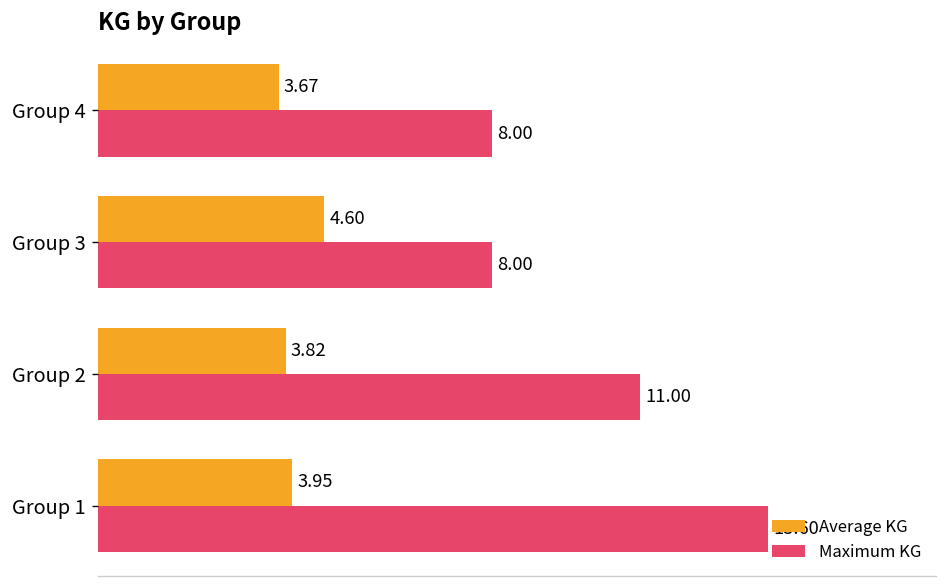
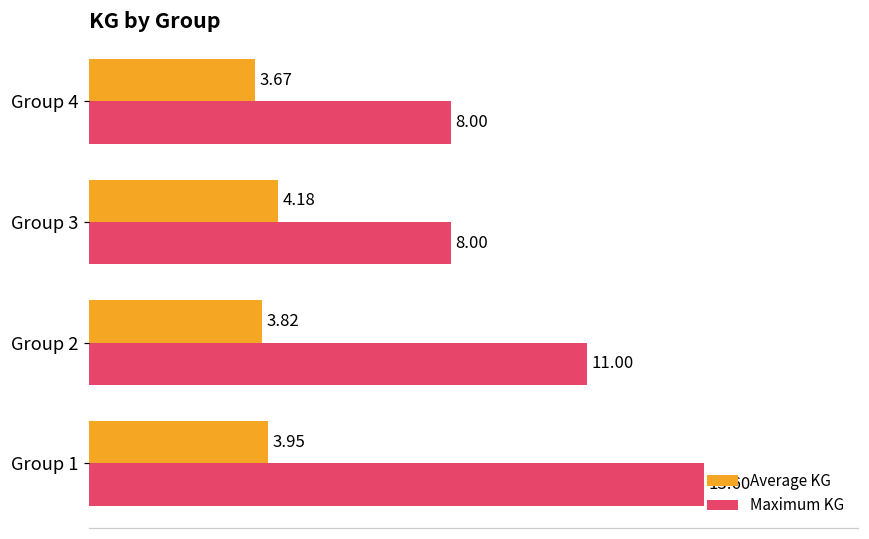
Average KG, Group 3: 4.60 -> 4.18
